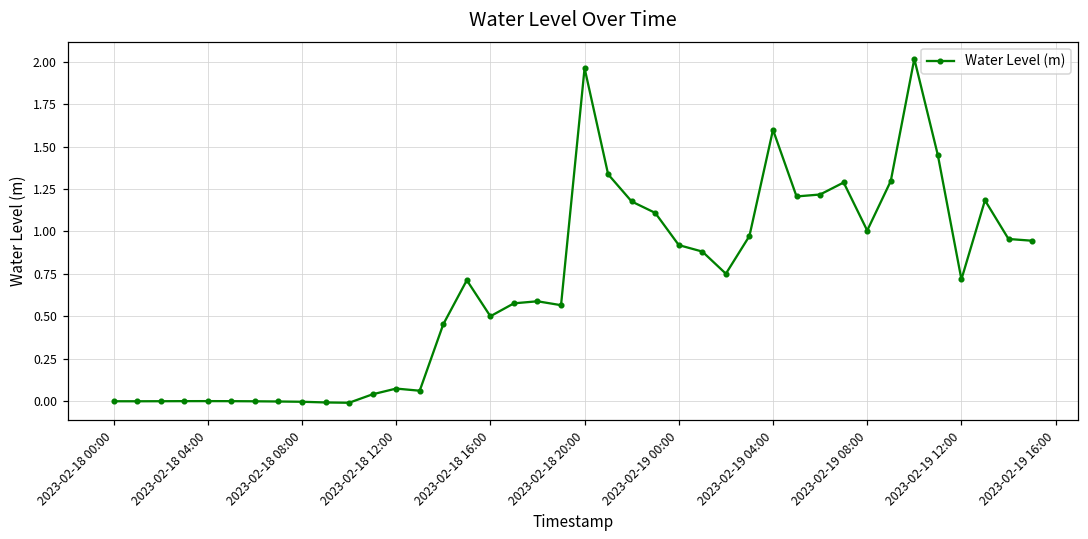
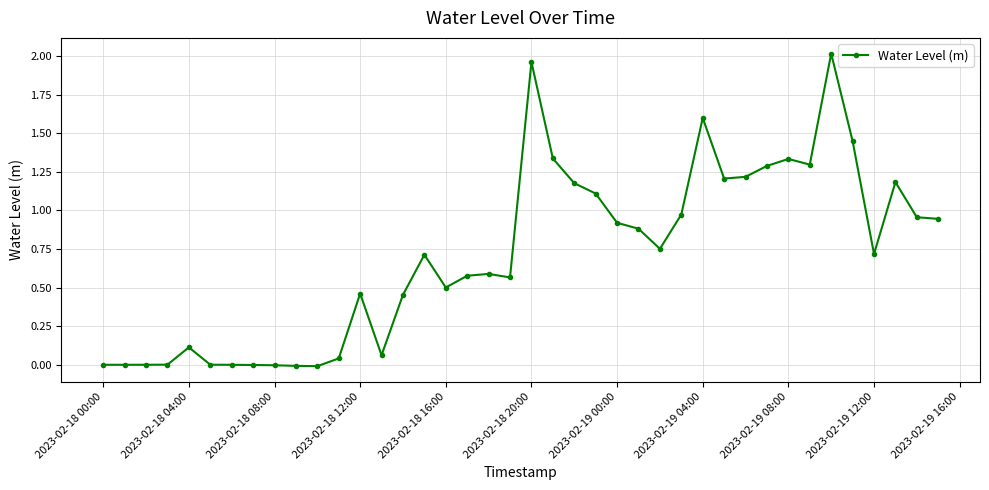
2023-02-18 04:00: 0.00 -> 0.11
2023-02-18 12:00: 0.07 -> 0.46
2023-02-19 08:00: 1.01 -> 1.33
